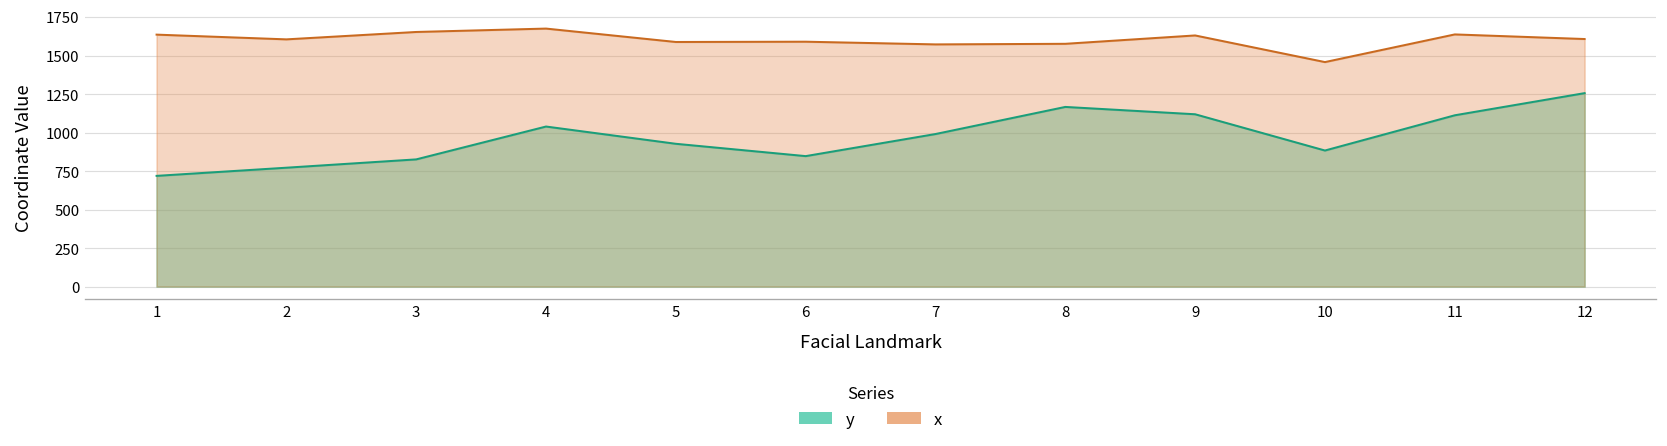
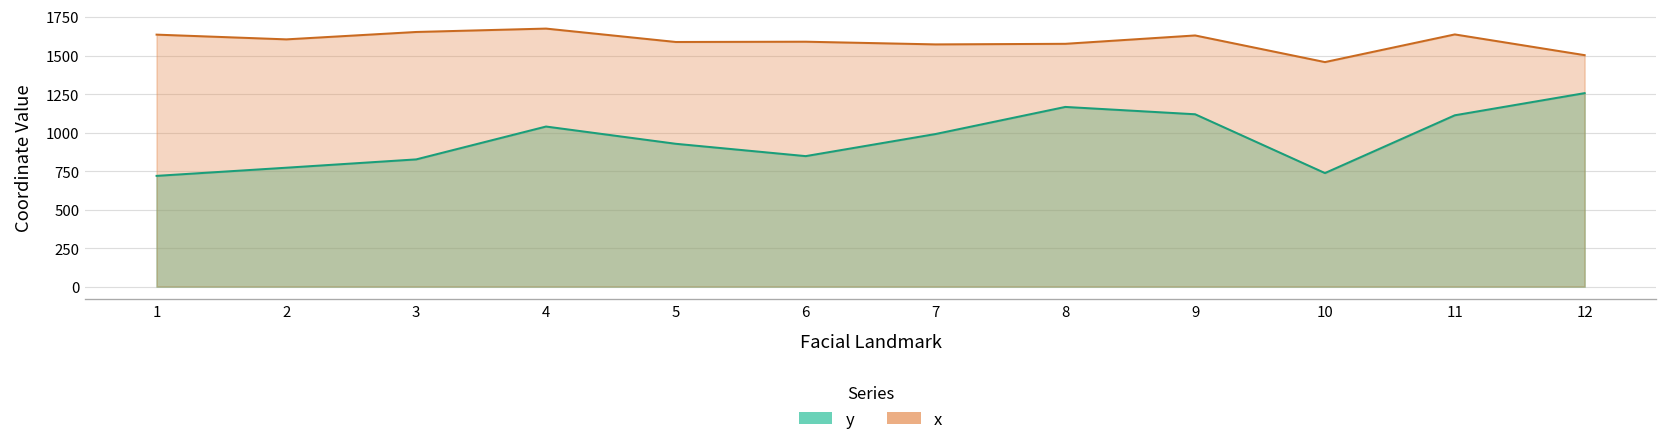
y, 10: 880 -> 740
x, 12: 1610 -> 1500
